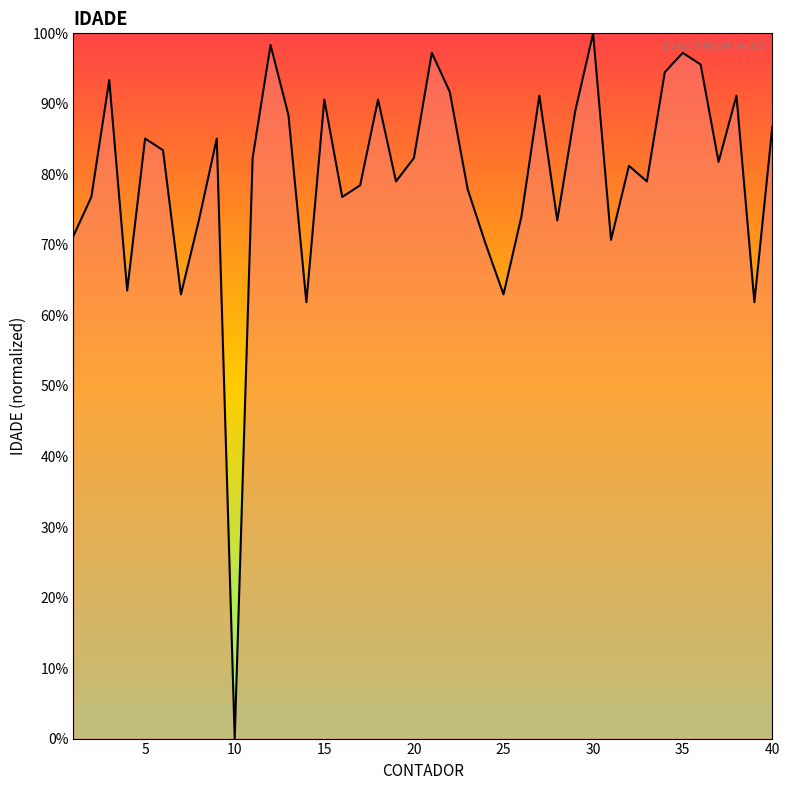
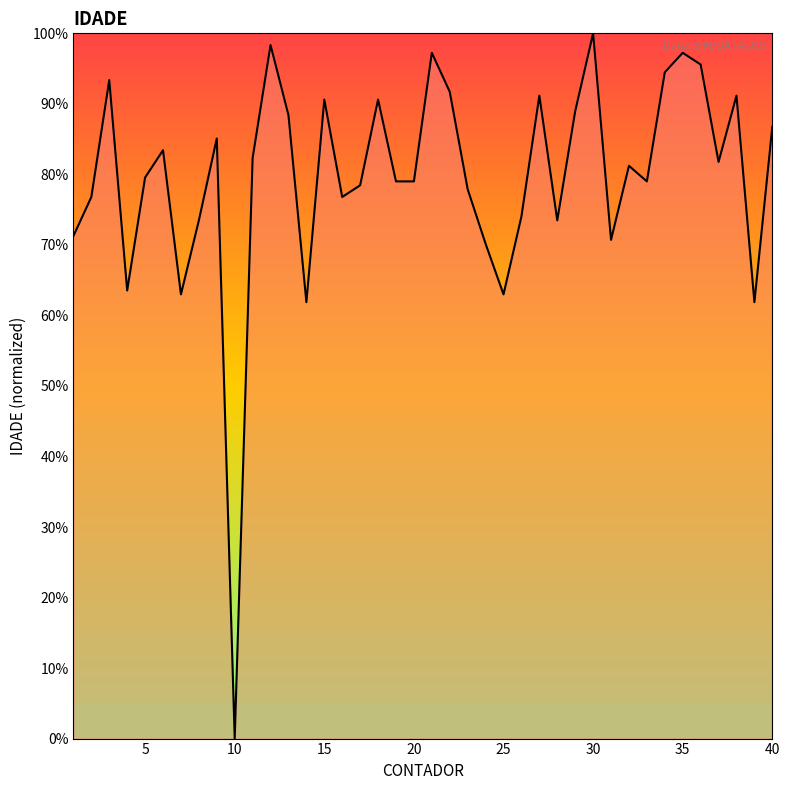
5: 85% -> 80%
20: 82% -> 79%
